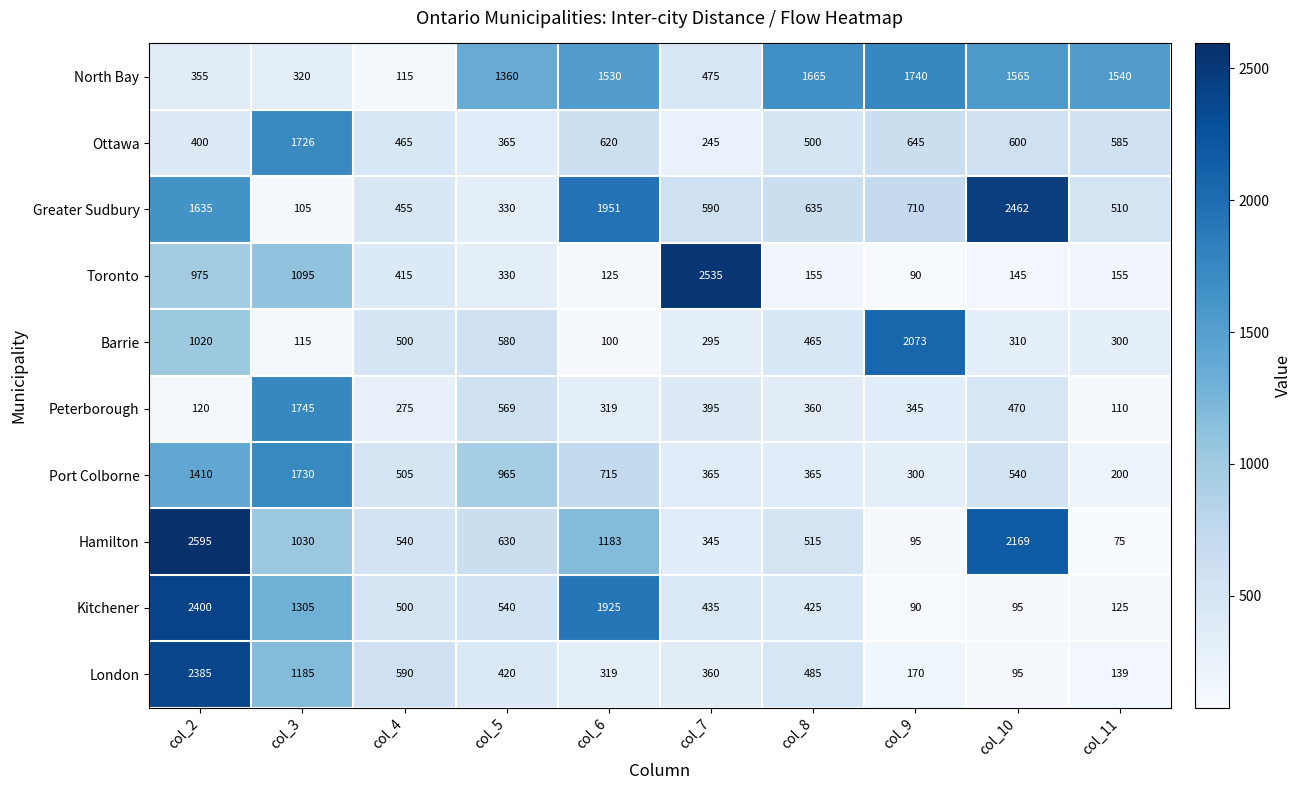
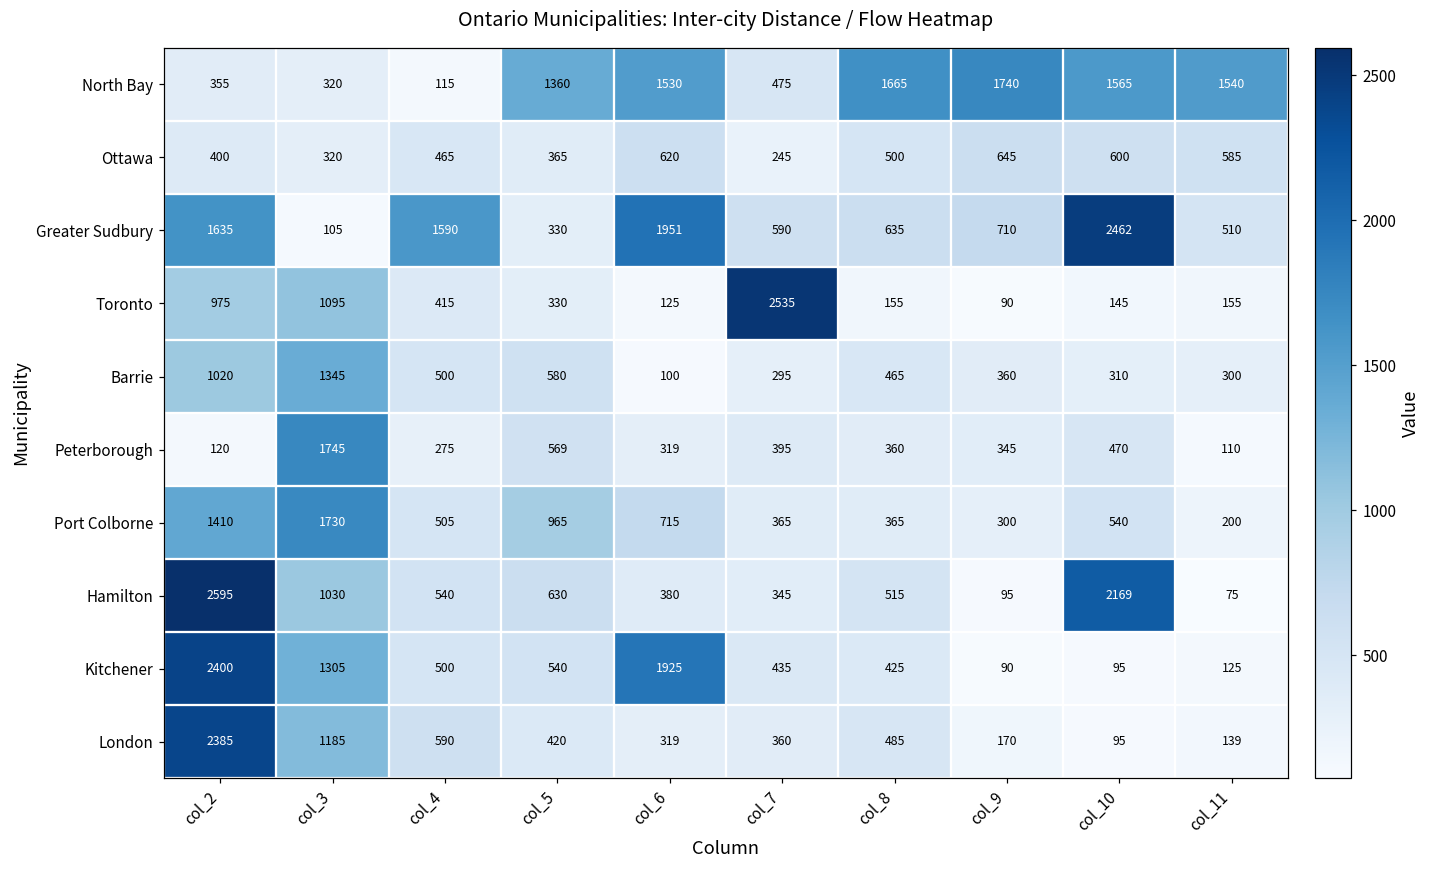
Ottawa, col_3: 1726 -> 320
Greater Sudbury, col_4: 455 -> 1590
Barrie, col_3: 115 -> 1345
Barrie, col_9: 2073 -> 360
Hamilton, col_6: 1183 -> 380
